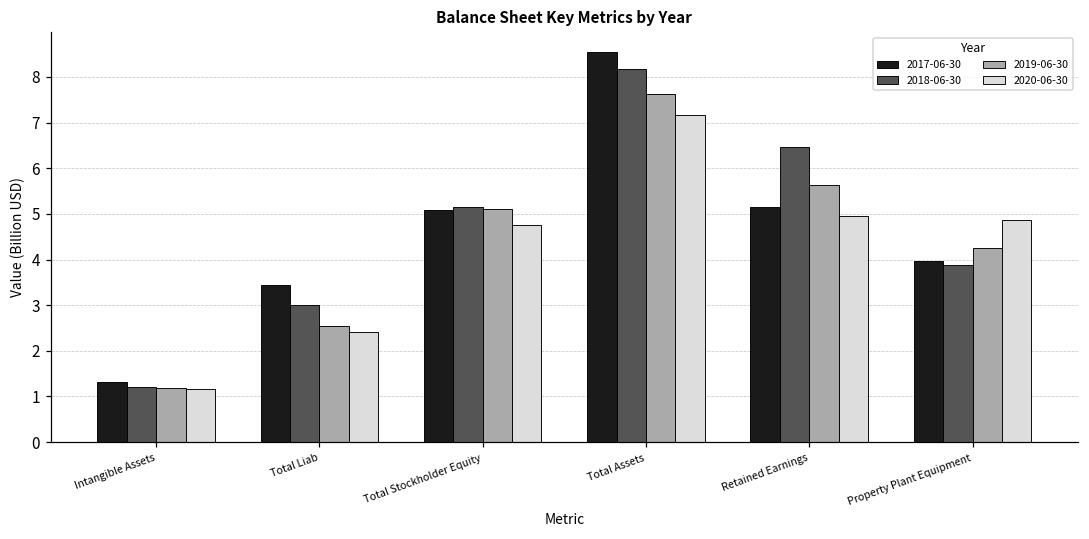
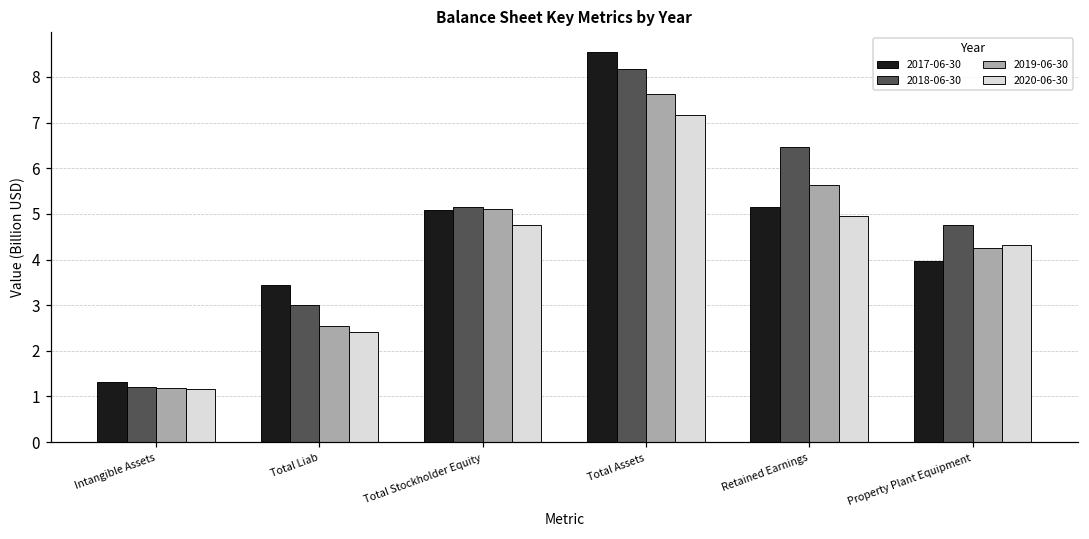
2018-06-30, Property Plant Equipment: 3.9 -> 4.8
2020-06-30, Property Plant Equipment: 4.9 -> 4.3
